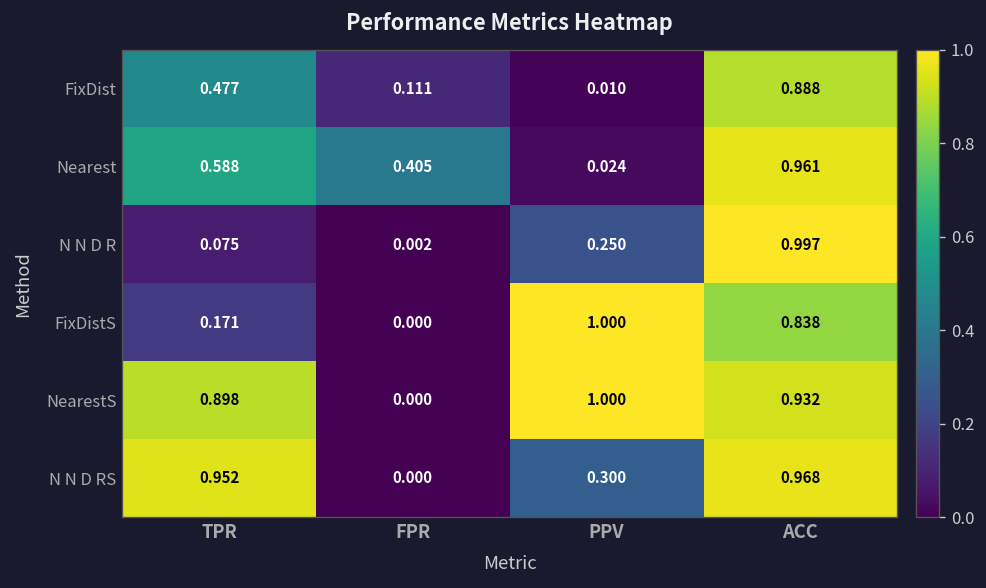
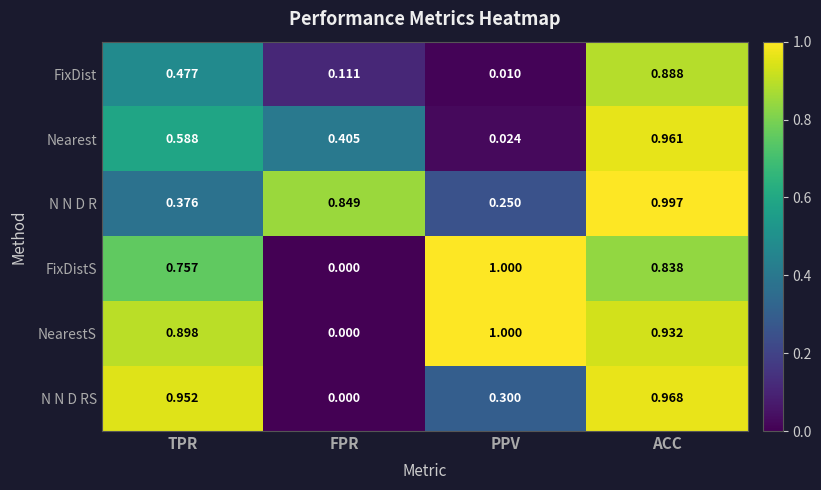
N N D R, TPR: 0.075 -> 0.376
N N D R, FPR: 0.002 -> 0.849
FixDistS, TPR: 0.171 -> 0.757
